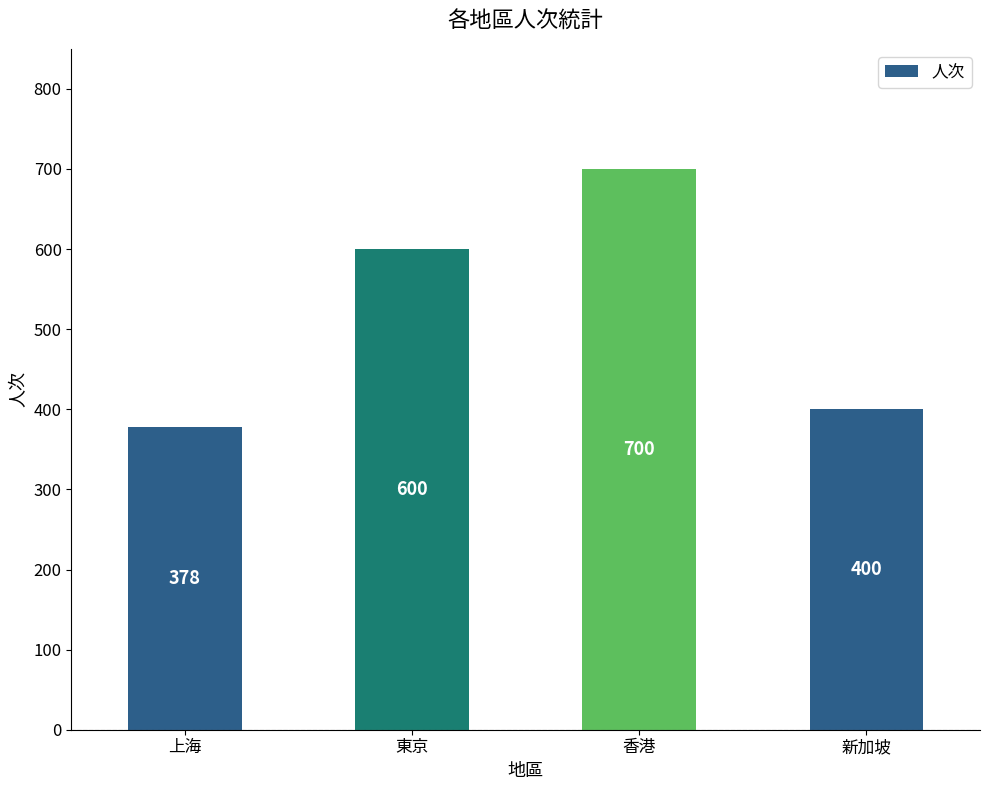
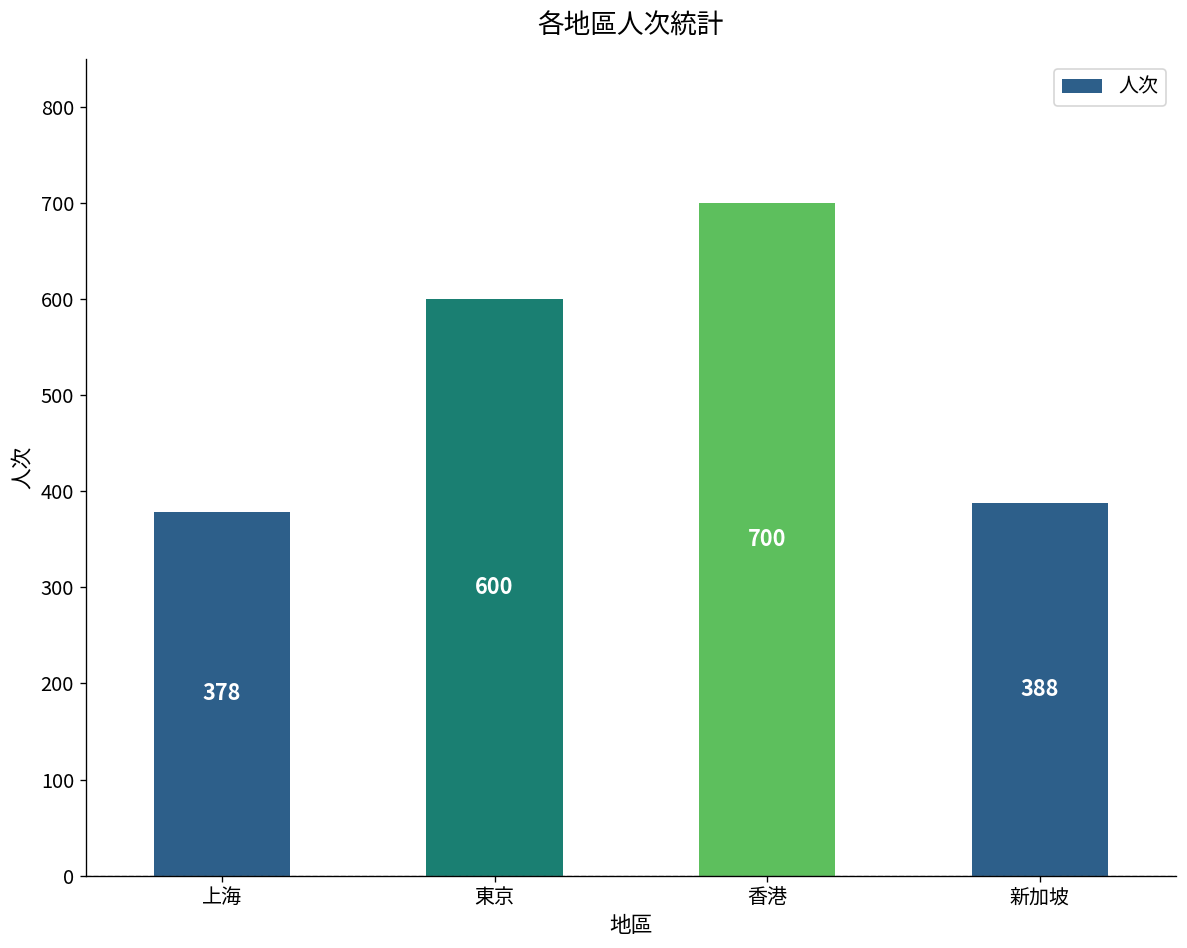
新加坡: 400 -> 388
